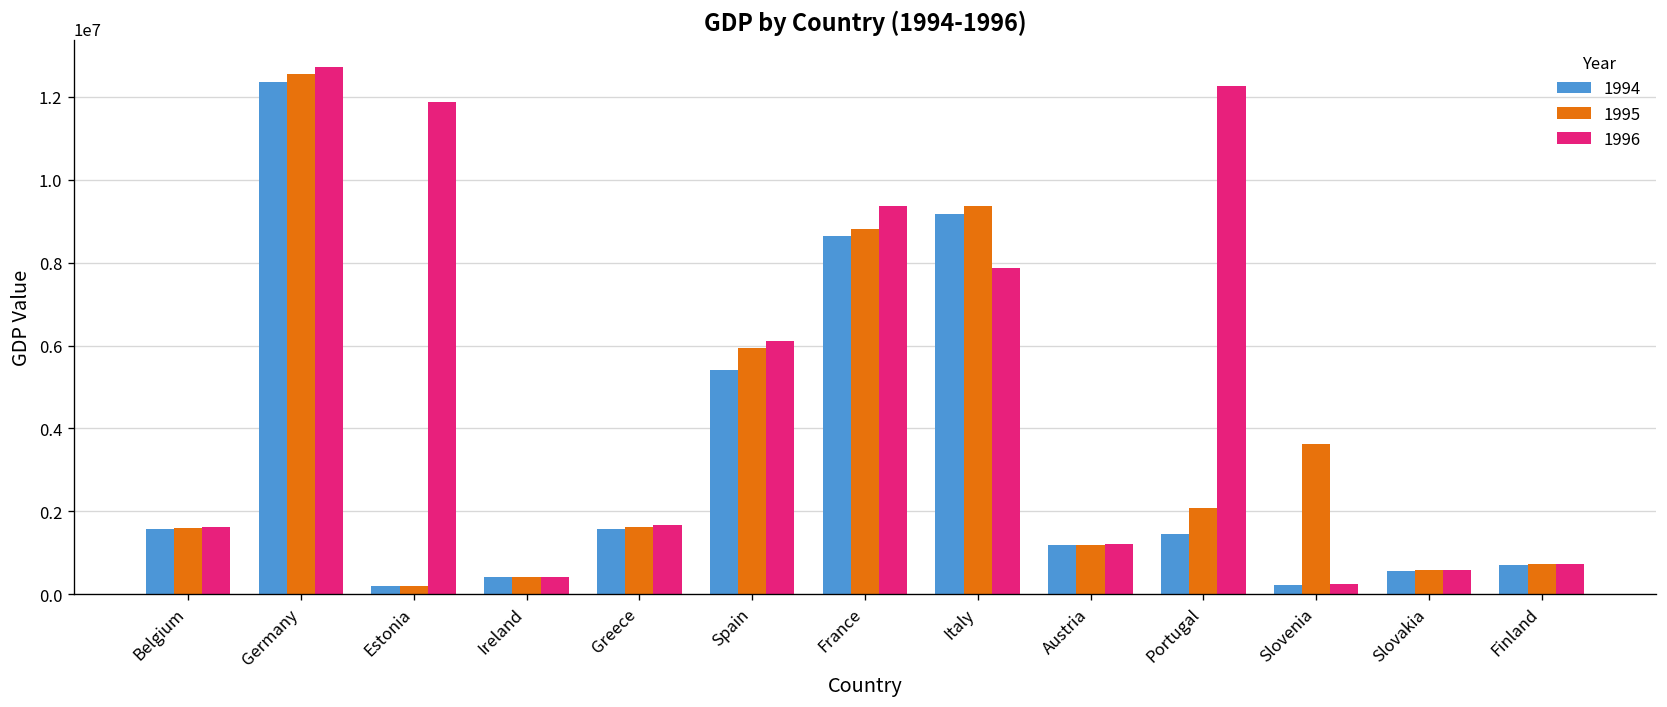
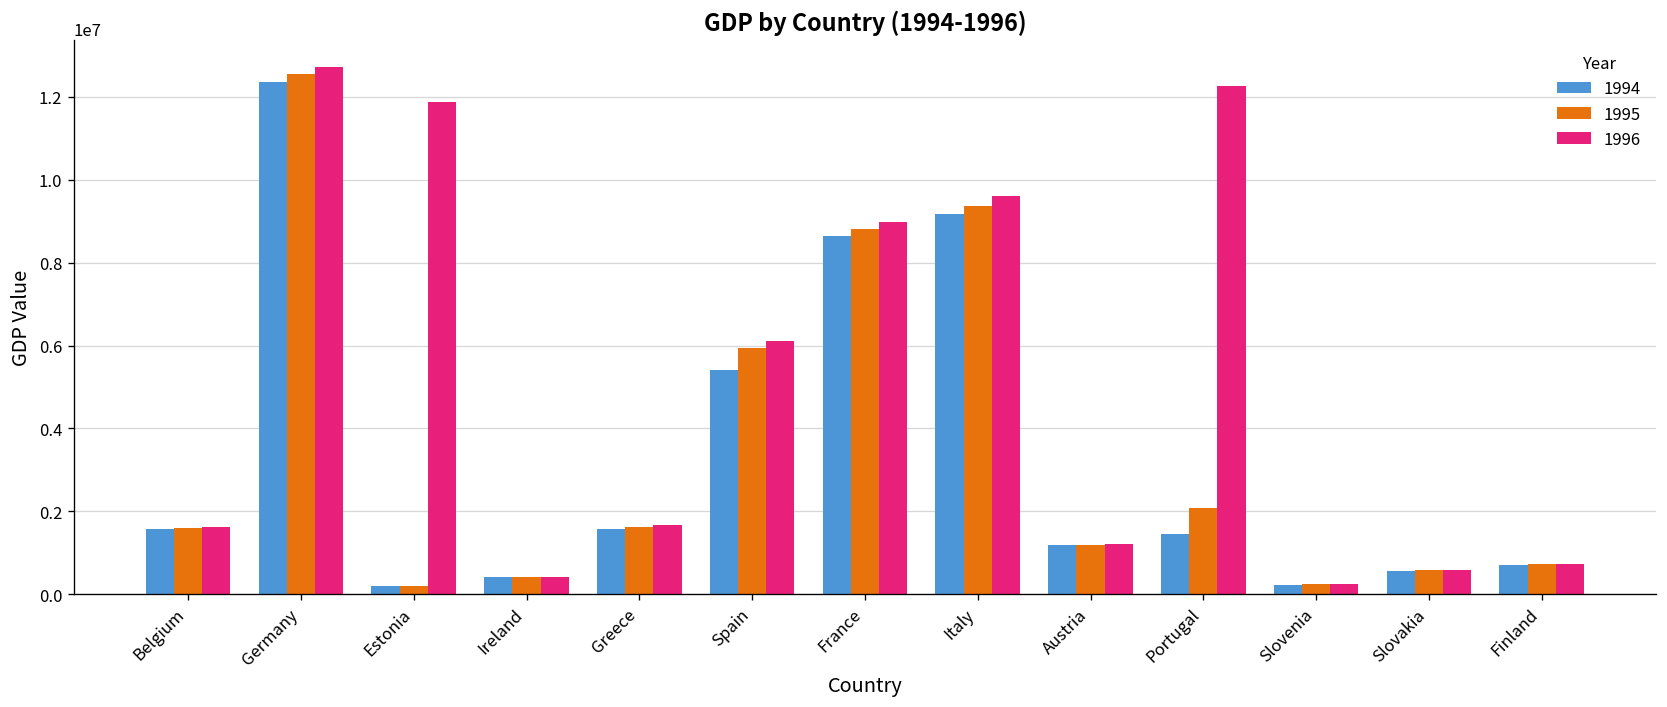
1996, France: 9400000 -> 9000000
1996, Italy: 7900000 -> 9600000
1995, Slovenia: 3600000 -> 200000
